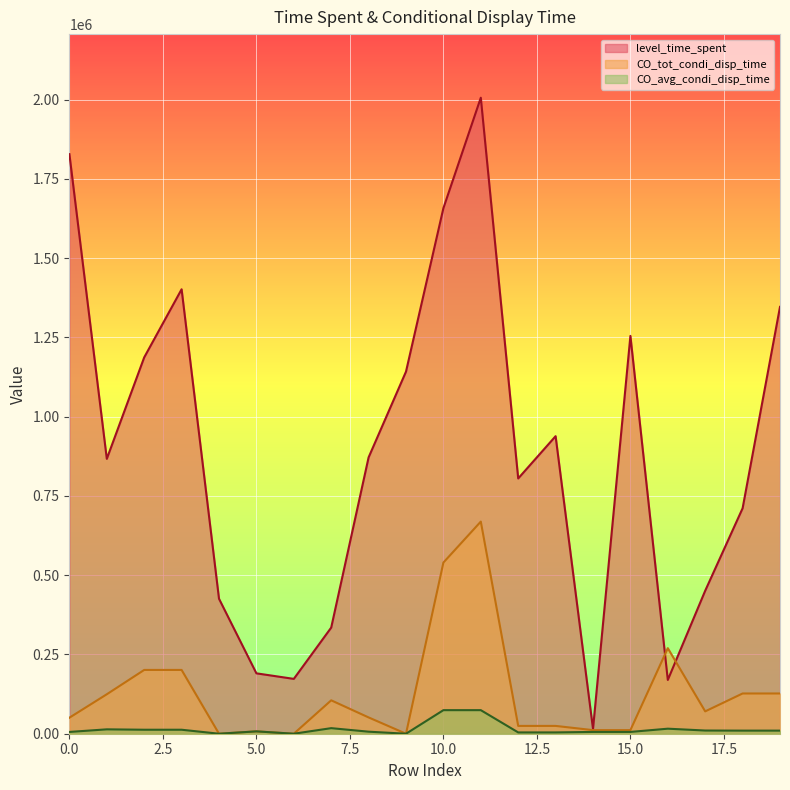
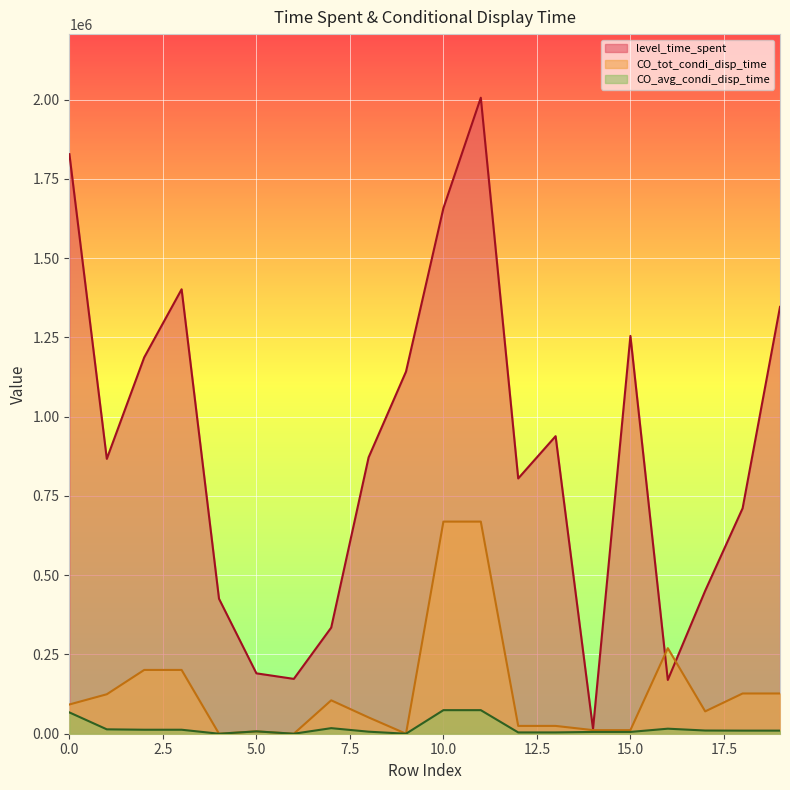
CO_tot_condi_disp_time, 0.0: 50000 -> 90000
CO_avg_condi_disp_time, 0.0: 10000 -> 70000
CO_tot_condi_disp_time, 10.0: 540000 -> 670000
